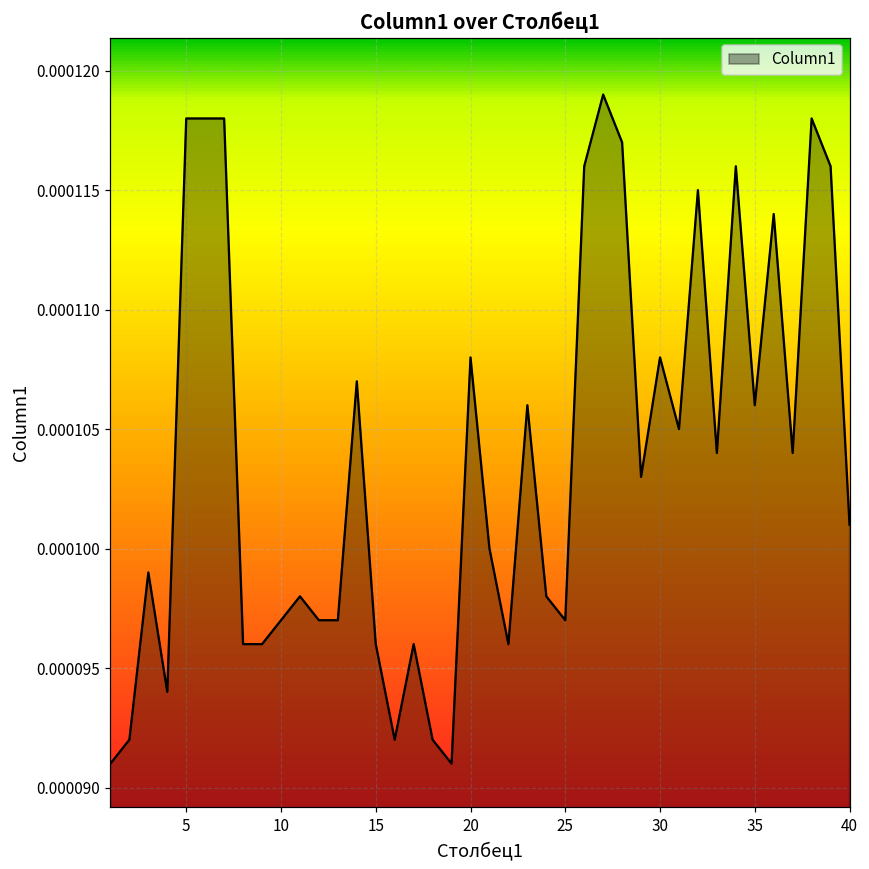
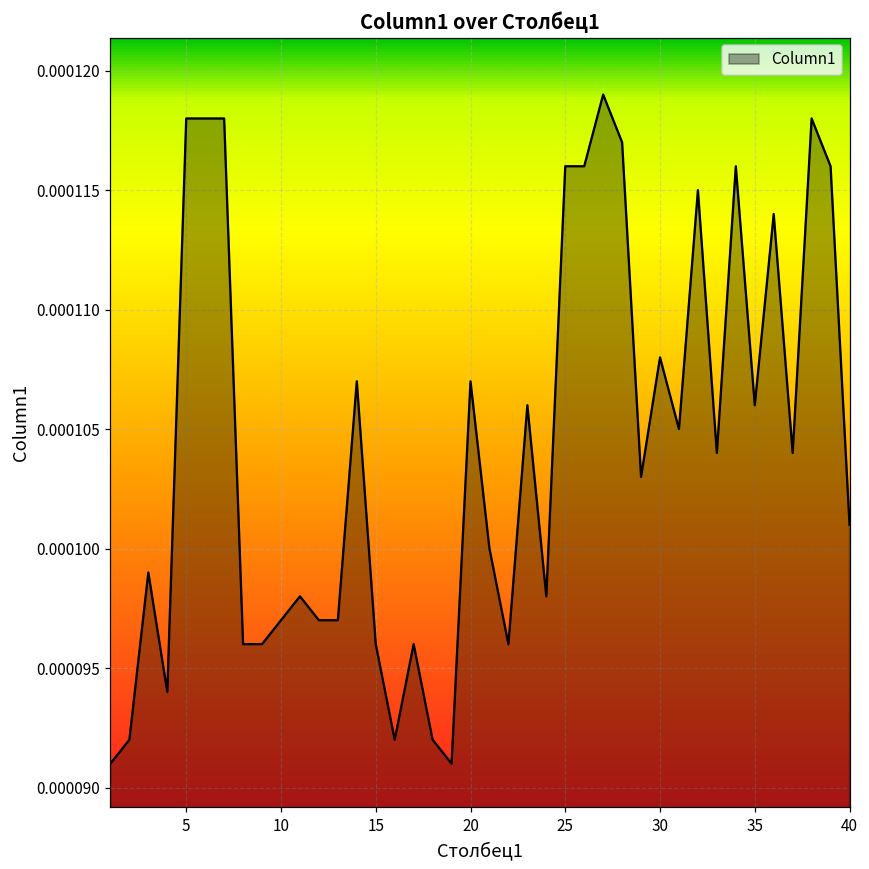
20: 0.000108 -> 0.000107
25: 0.000097 -> 0.000116
